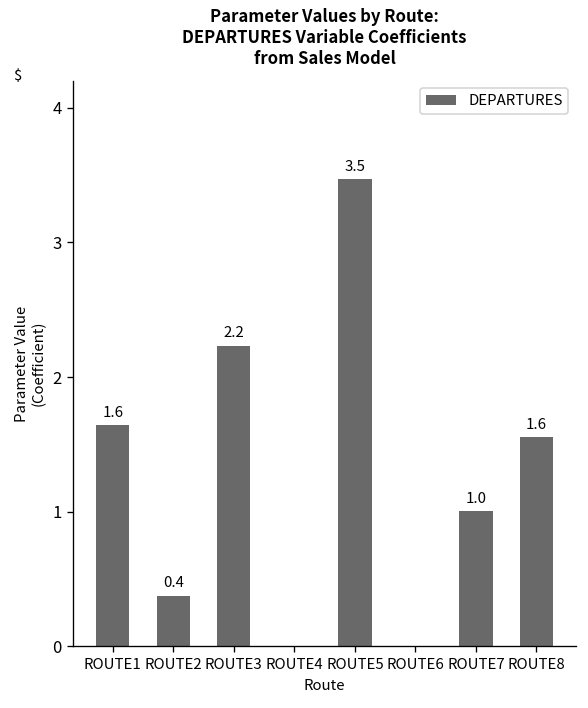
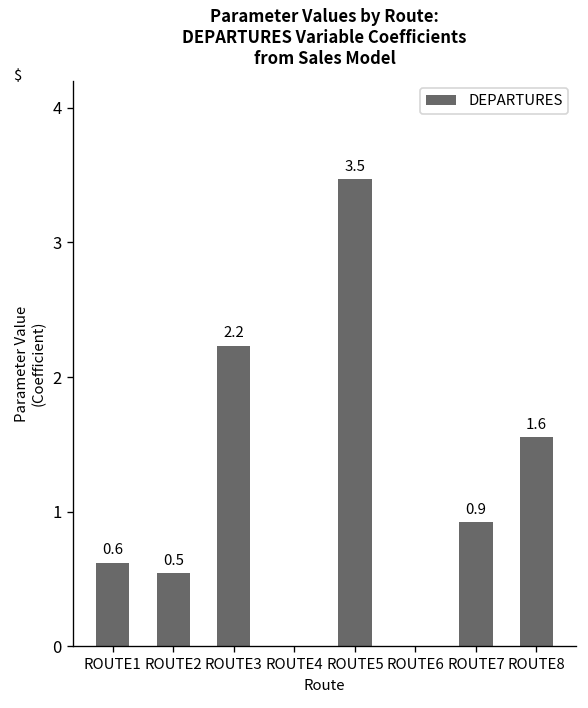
ROUTE1: 1.6 -> 0.6
ROUTE2: 0.4 -> 0.5
ROUTE7: 1.0 -> 0.9
